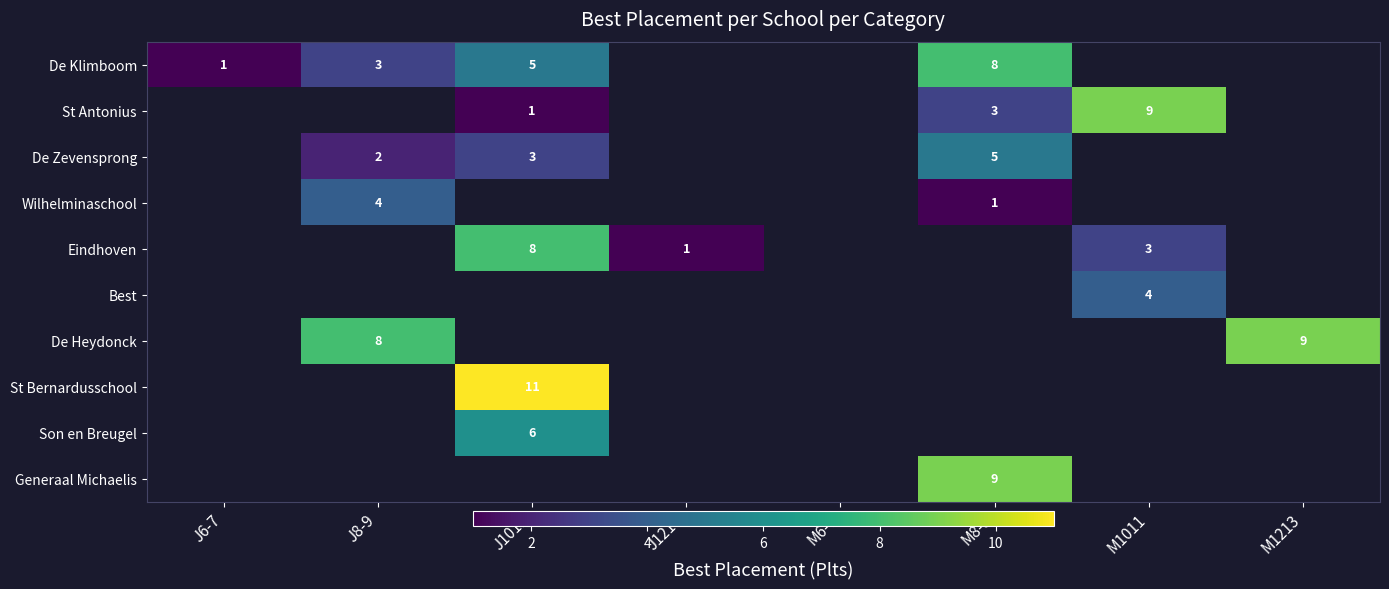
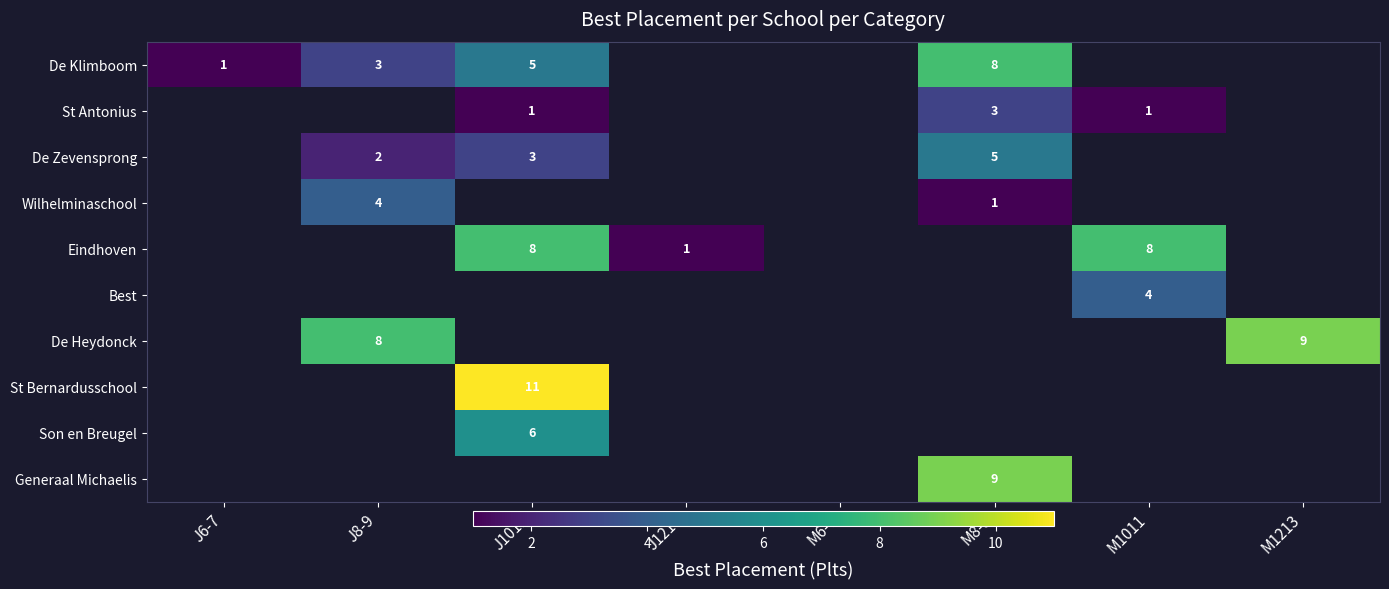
St Antonius, M1011: 9 -> 1
Eindhoven, M1011: 3 -> 8
